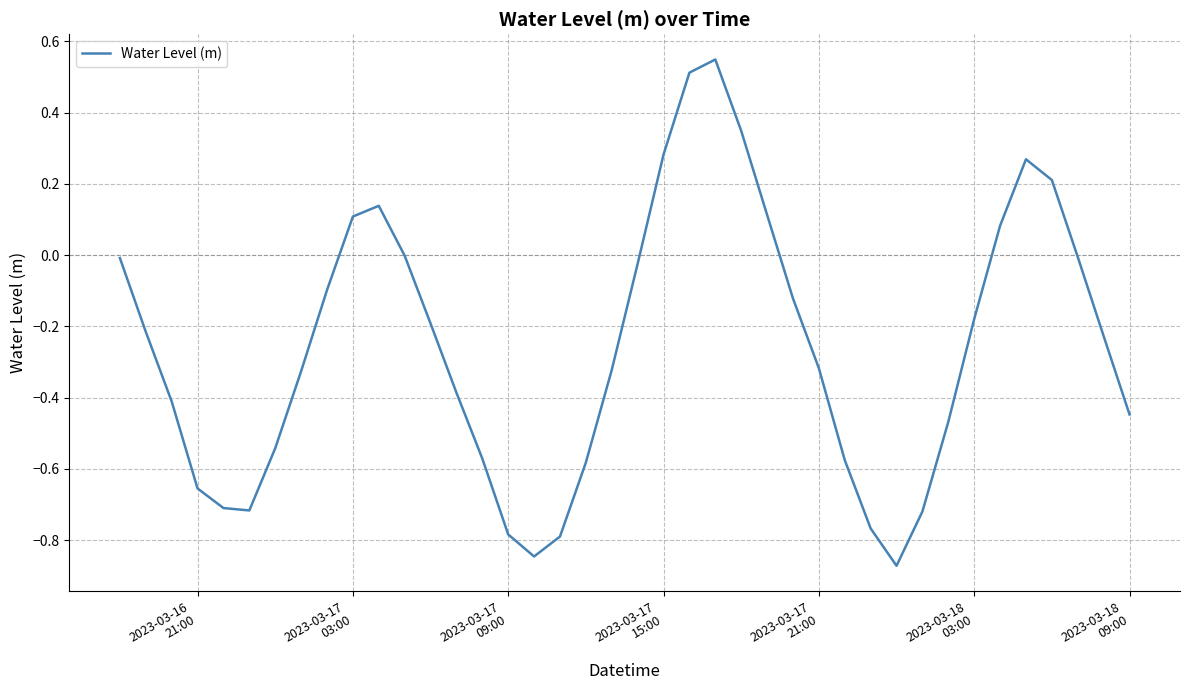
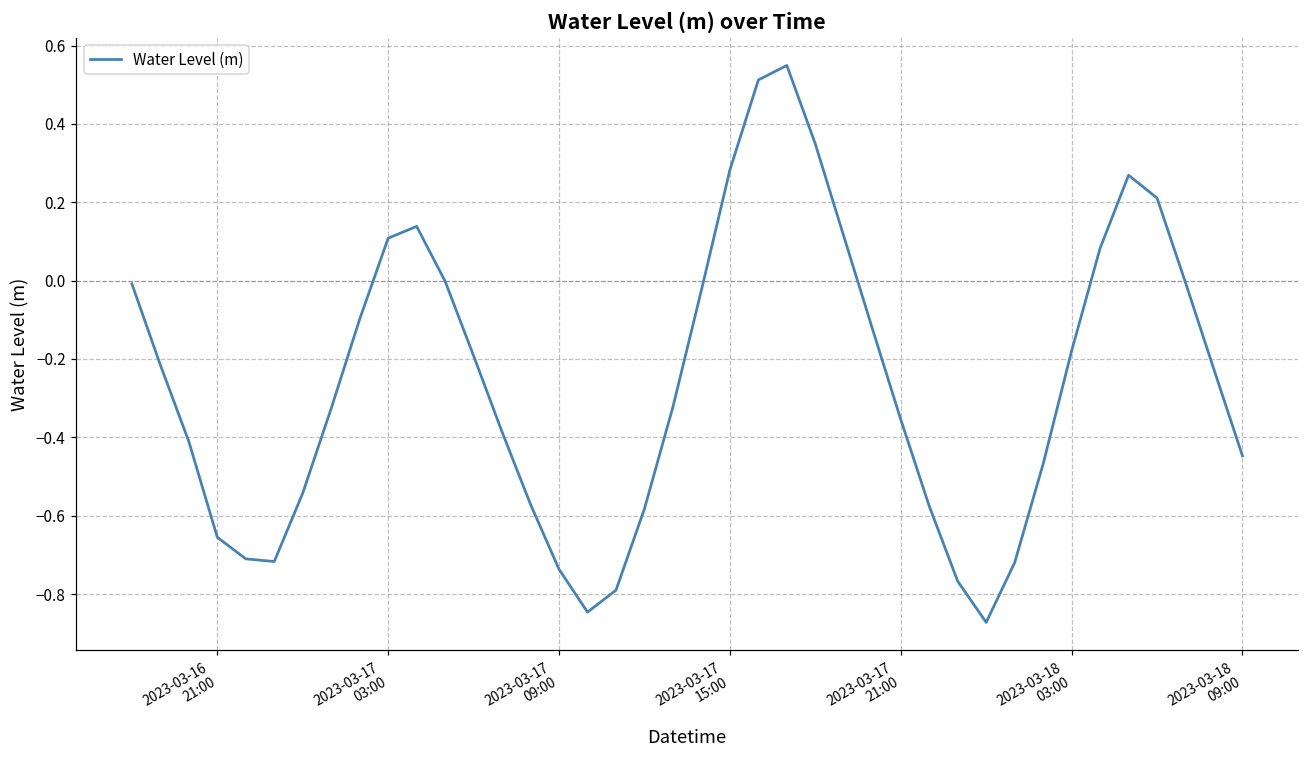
2023-03-17 09:00: -0.78 -> -0.74
2023-03-17 21:00: -0.32 -> -0.35
